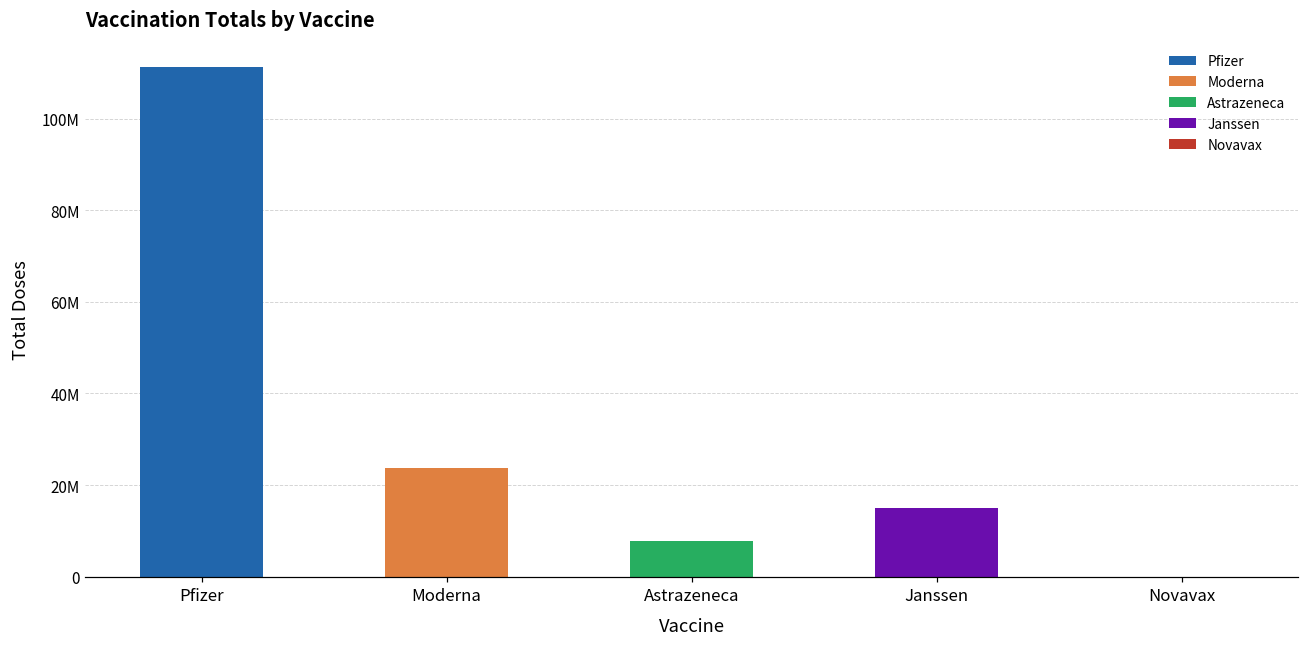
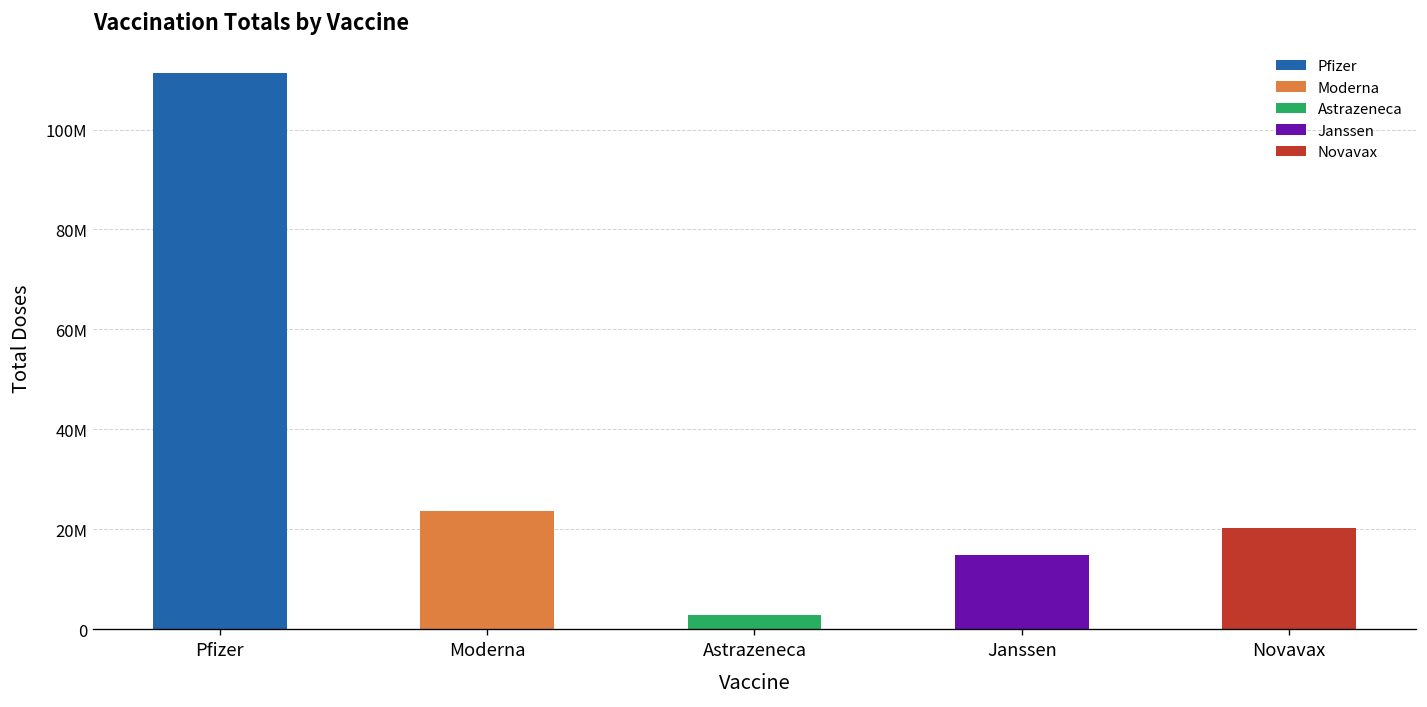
Astrazeneca: 8000000 -> 3000000
Novavax: 0 -> 20000000
